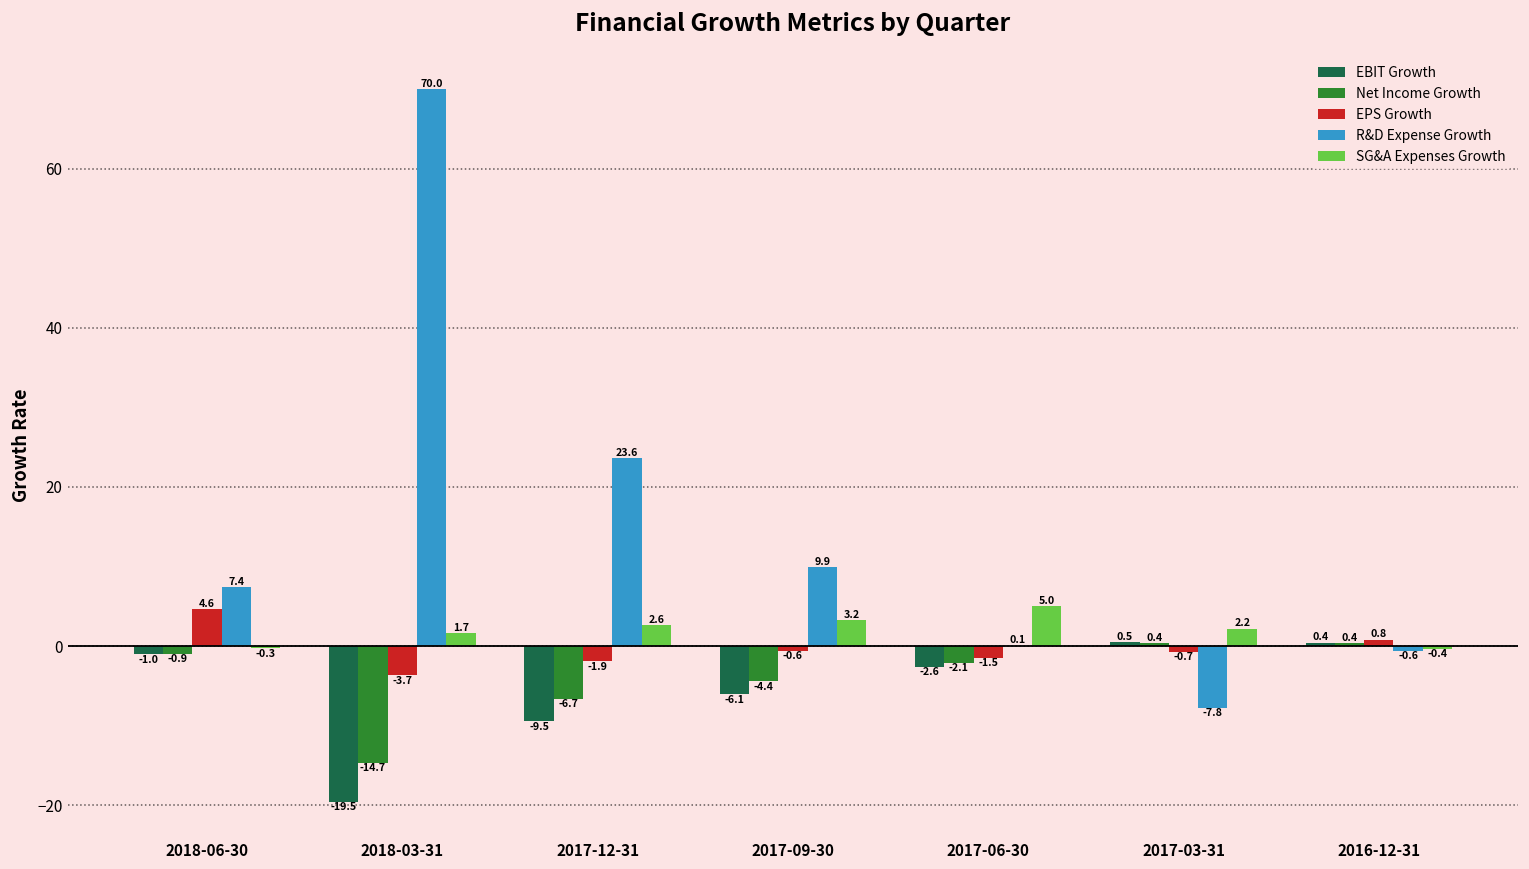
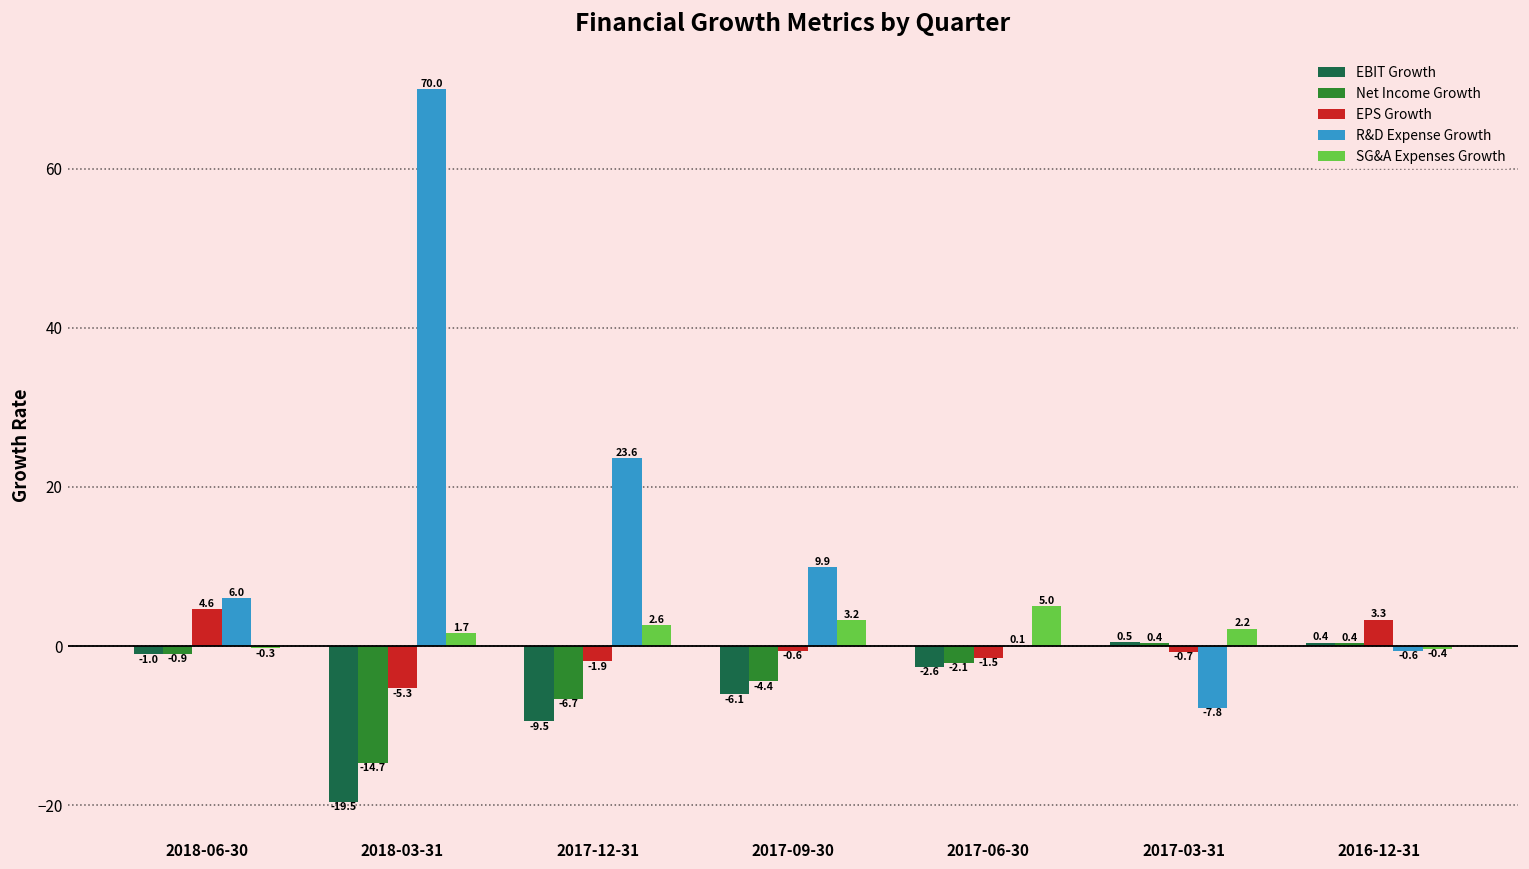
R&D Expense Growth, 2018-06-30: 7.4 -> 6.0
EPS Growth, 2018-03-31: -3.7 -> -5.3
EPS Growth, 2016-12-31: 0.8 -> 3.3
